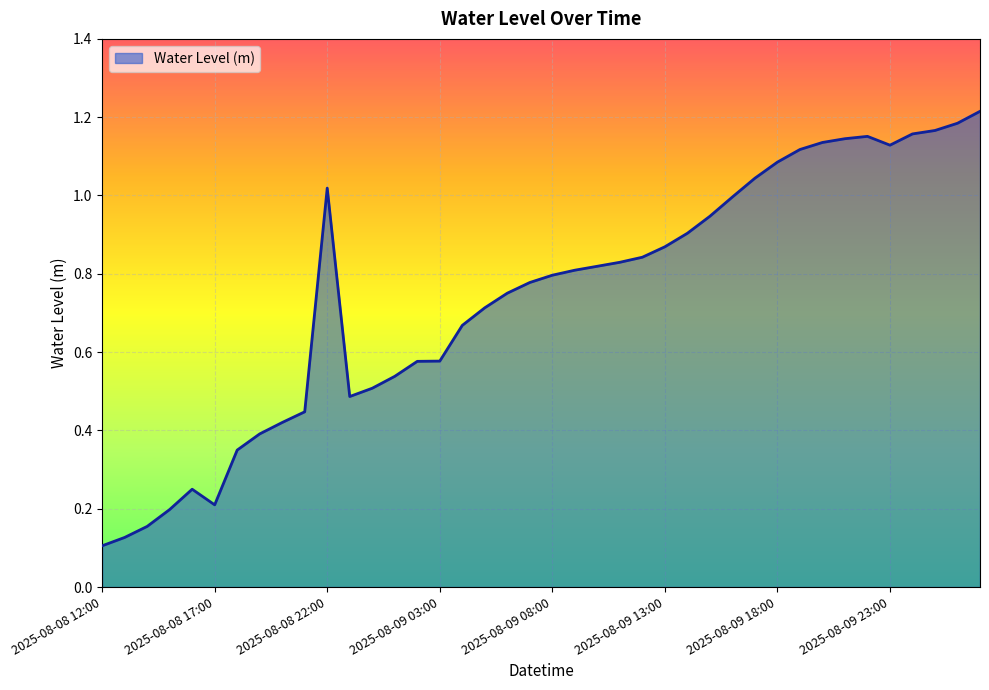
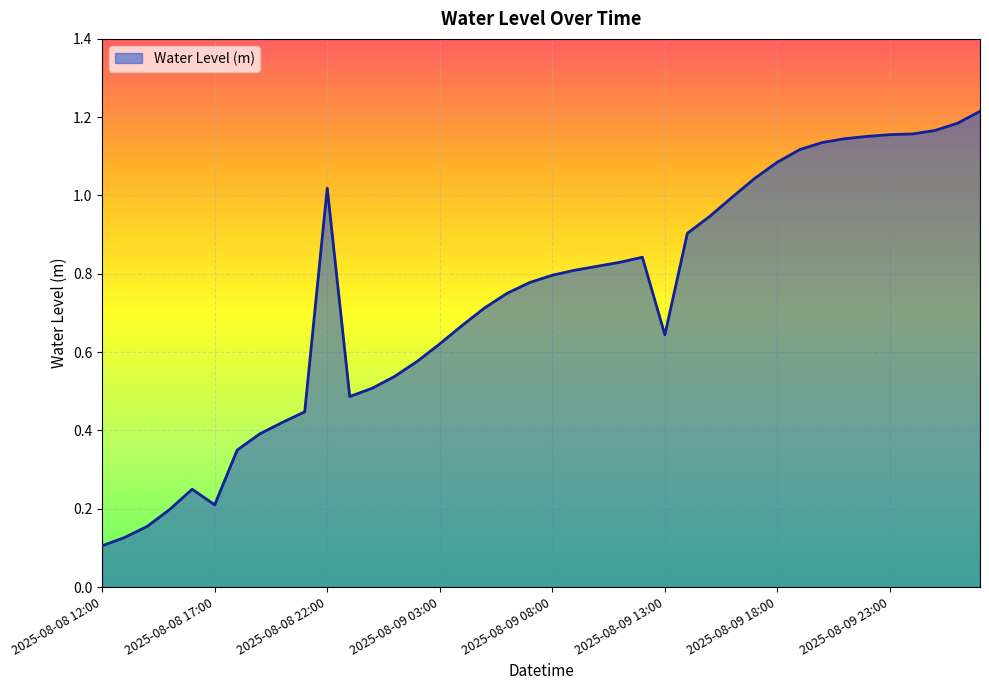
2025-08-09 03:00: 0.58 -> 0.62
2025-08-09 13:00: 0.87 -> 0.64
2025-08-09 23:00: 1.13 -> 1.16
